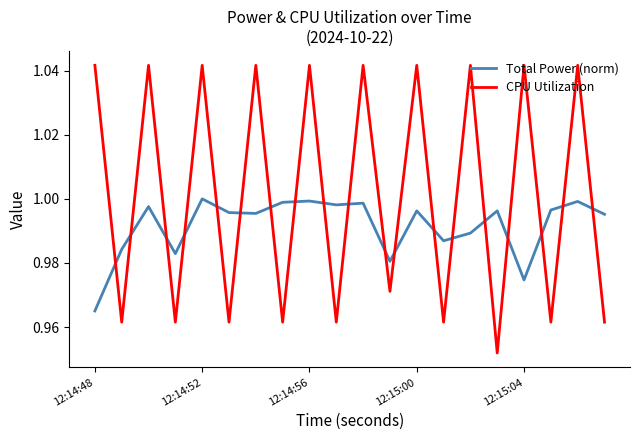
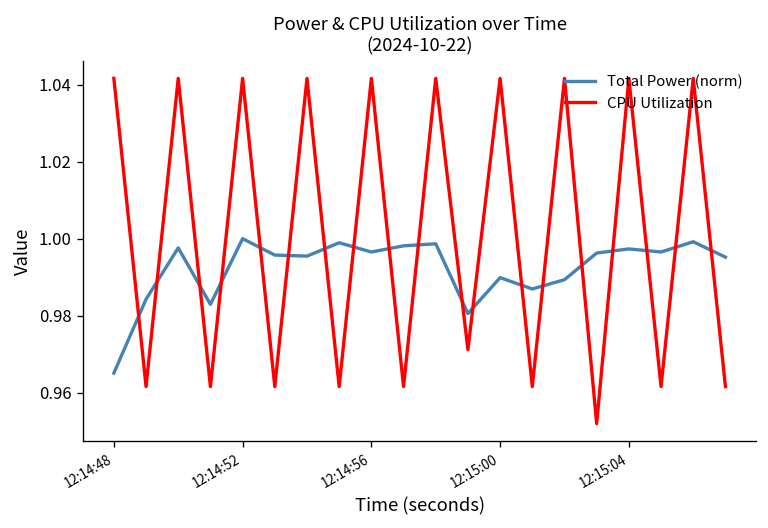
Total Power (norm), 12:14:56: 0.999 -> 0.997
Total Power (norm), 12:15:00: 0.996 -> 0.990
Total Power (norm), 12:15:04: 0.975 -> 0.997
